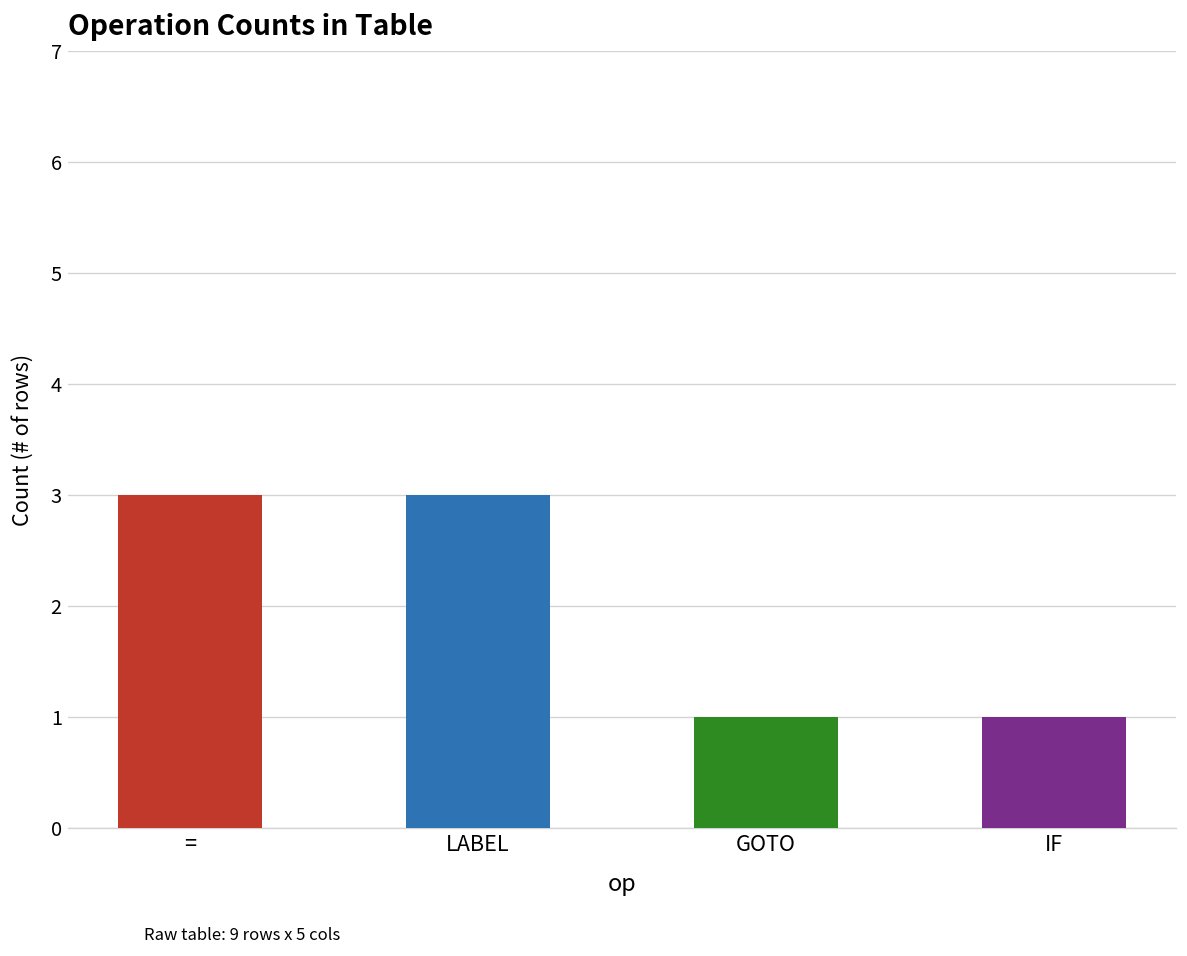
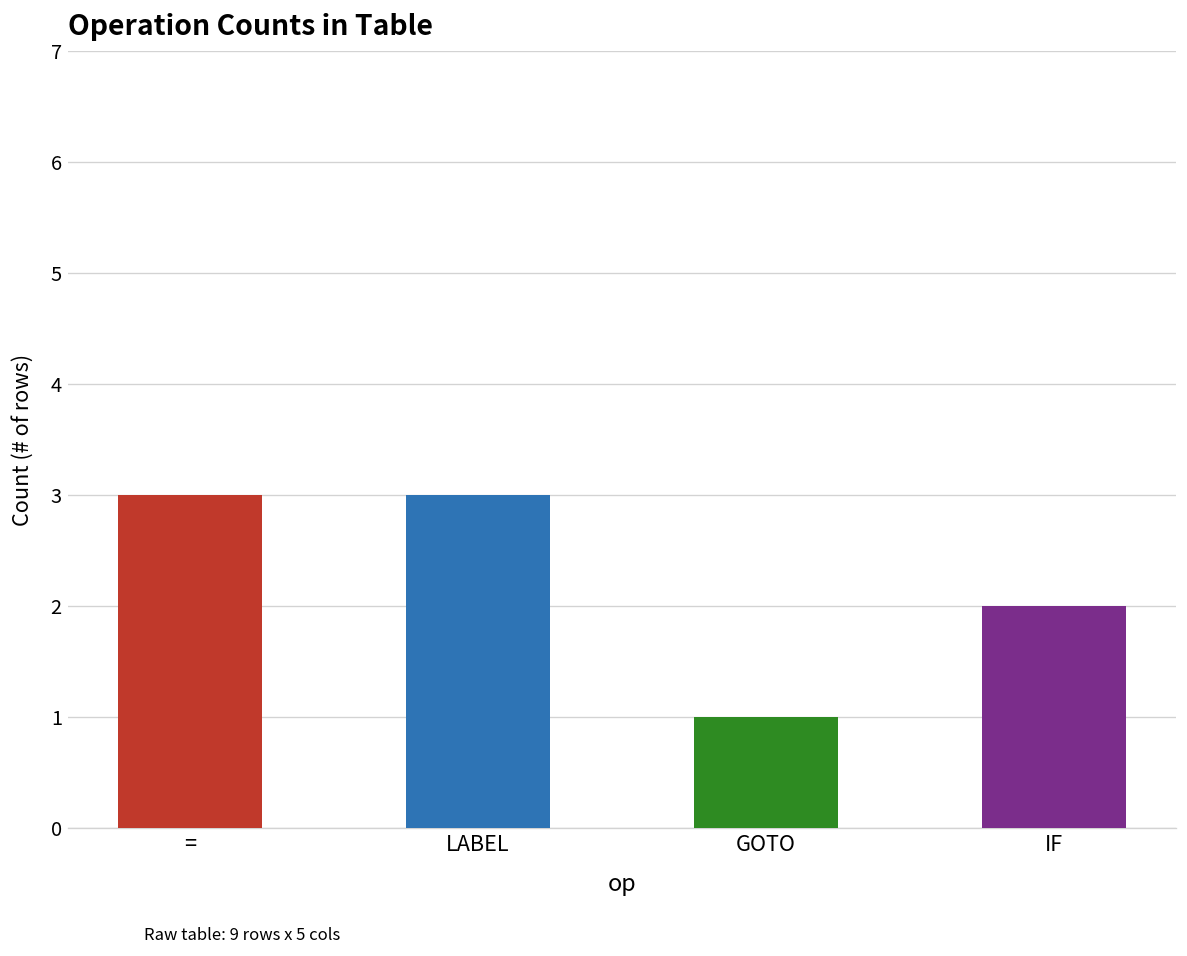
IF: 1 -> 2
